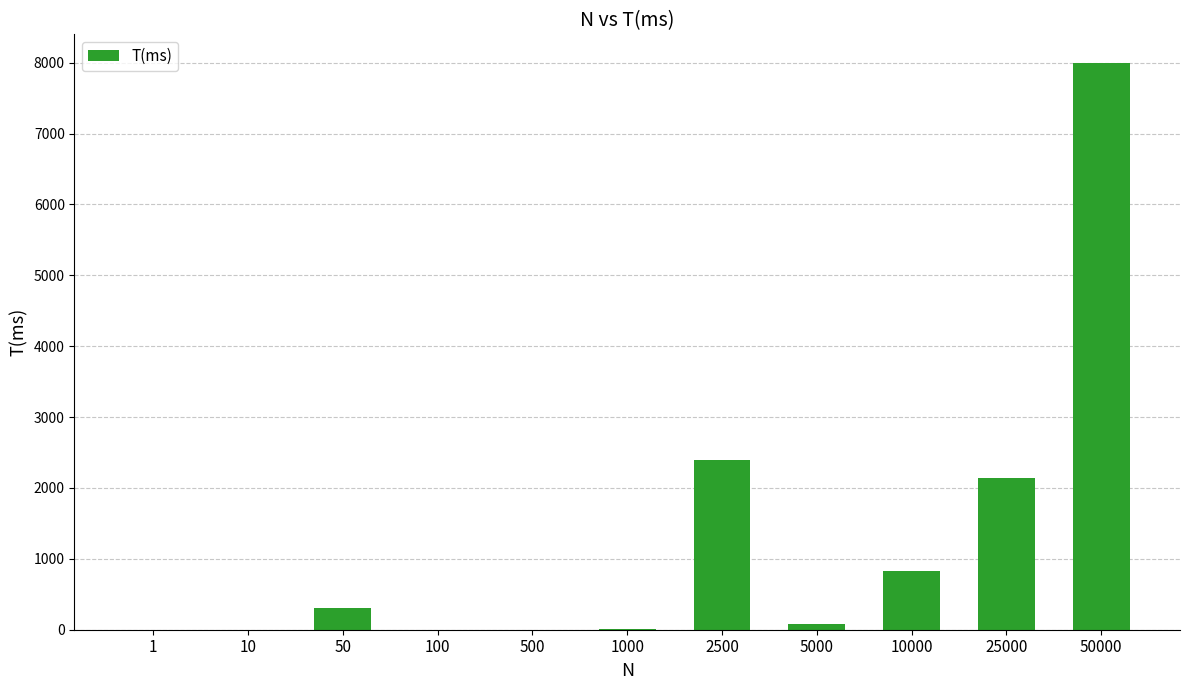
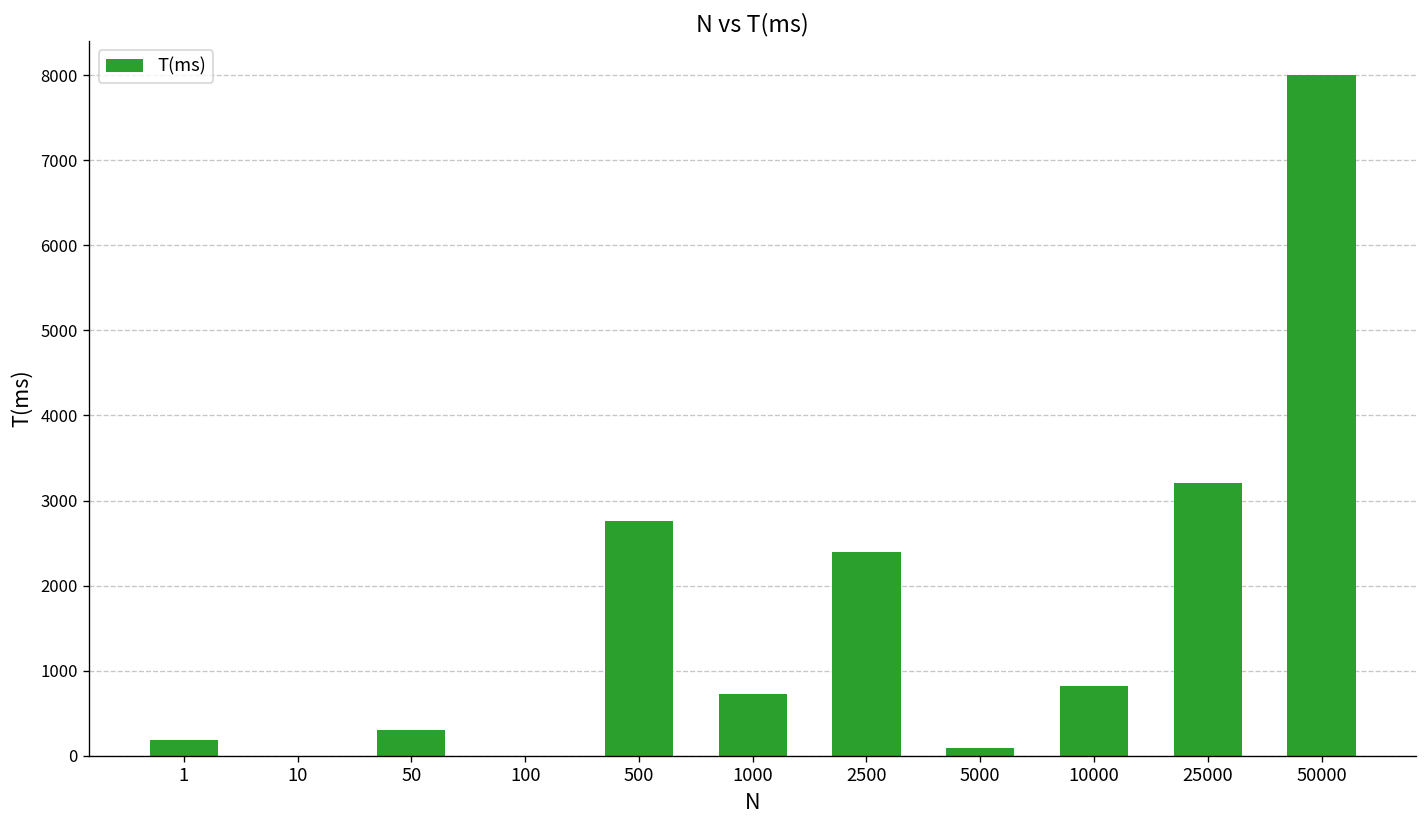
1: 0 -> 200
500: 0 -> 2800
1000: 0 -> 700
25000: 2100 -> 3200
